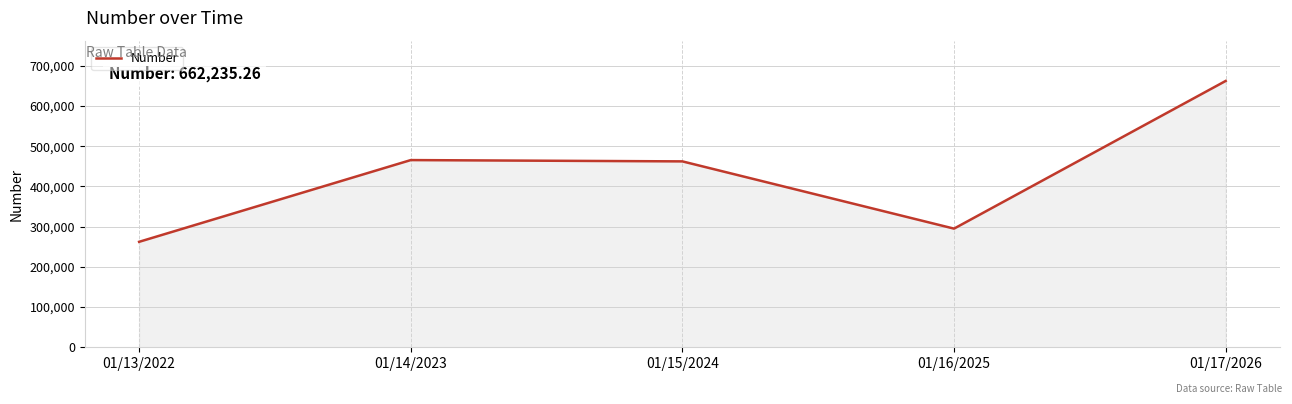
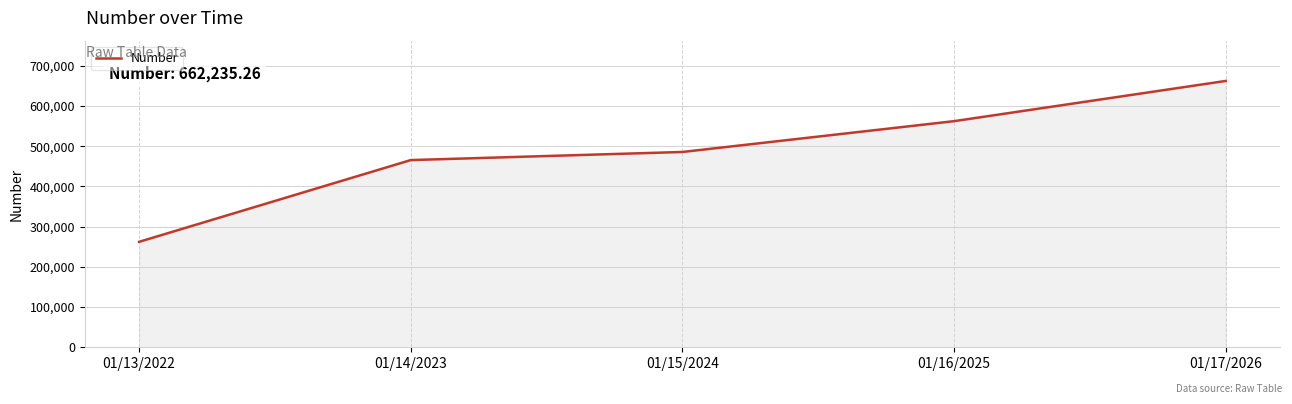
01/15/2024: 460,000 -> 490,000
01/16/2025: 300,000 -> 560,000
